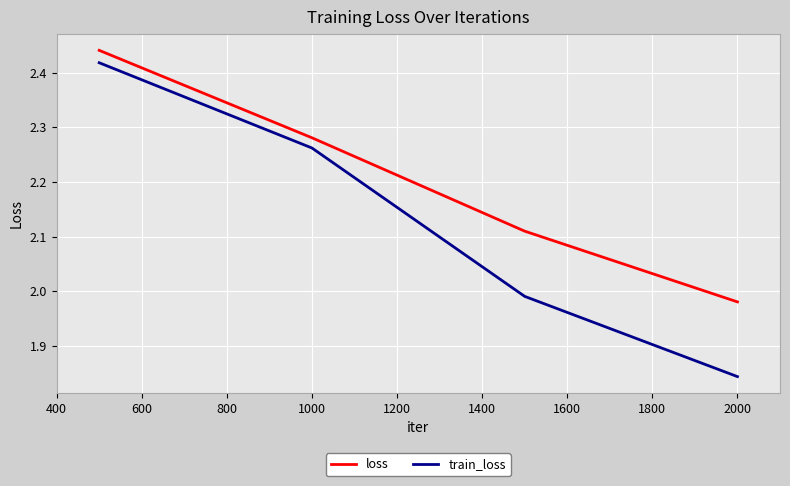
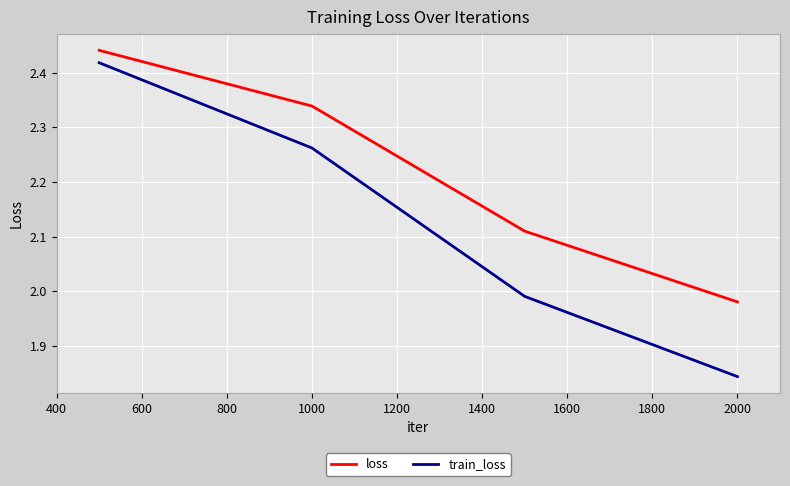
loss, 1000: 2.28 -> 2.34
